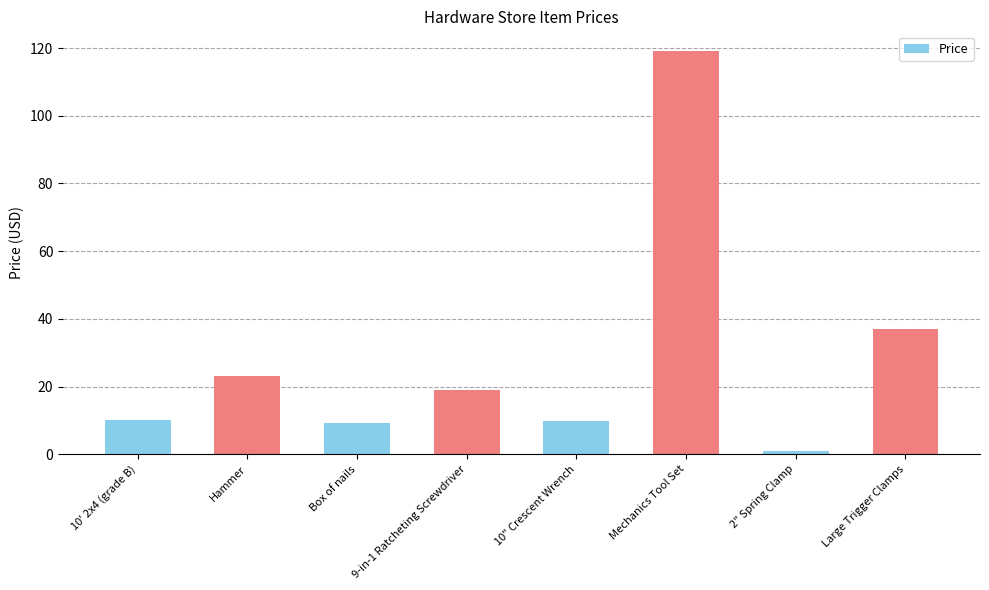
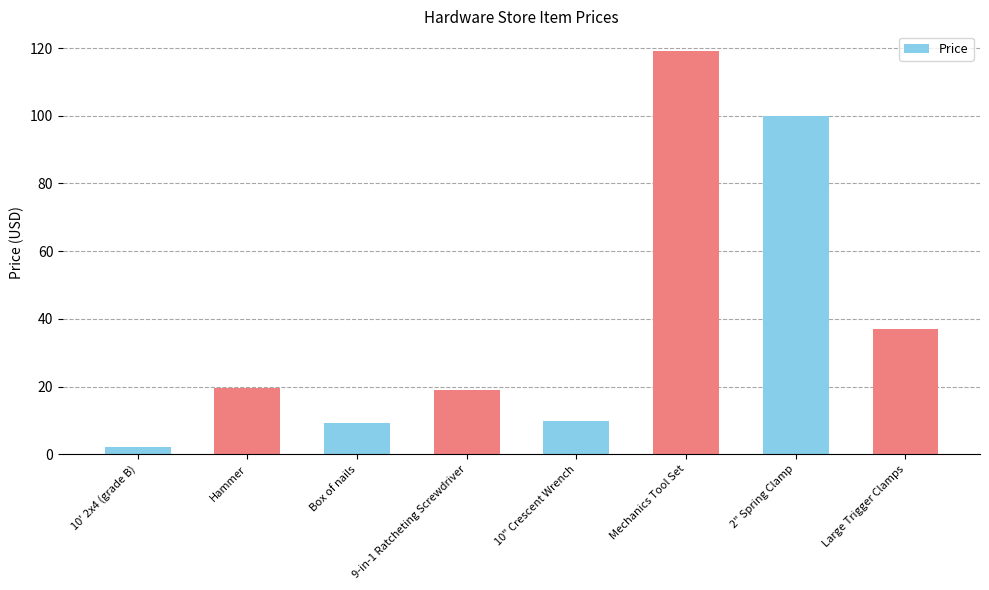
10' 2x4 (grade B): 10 -> 2
Hammer: 23 -> 19
2" Spring Clamp: 1 -> 100
